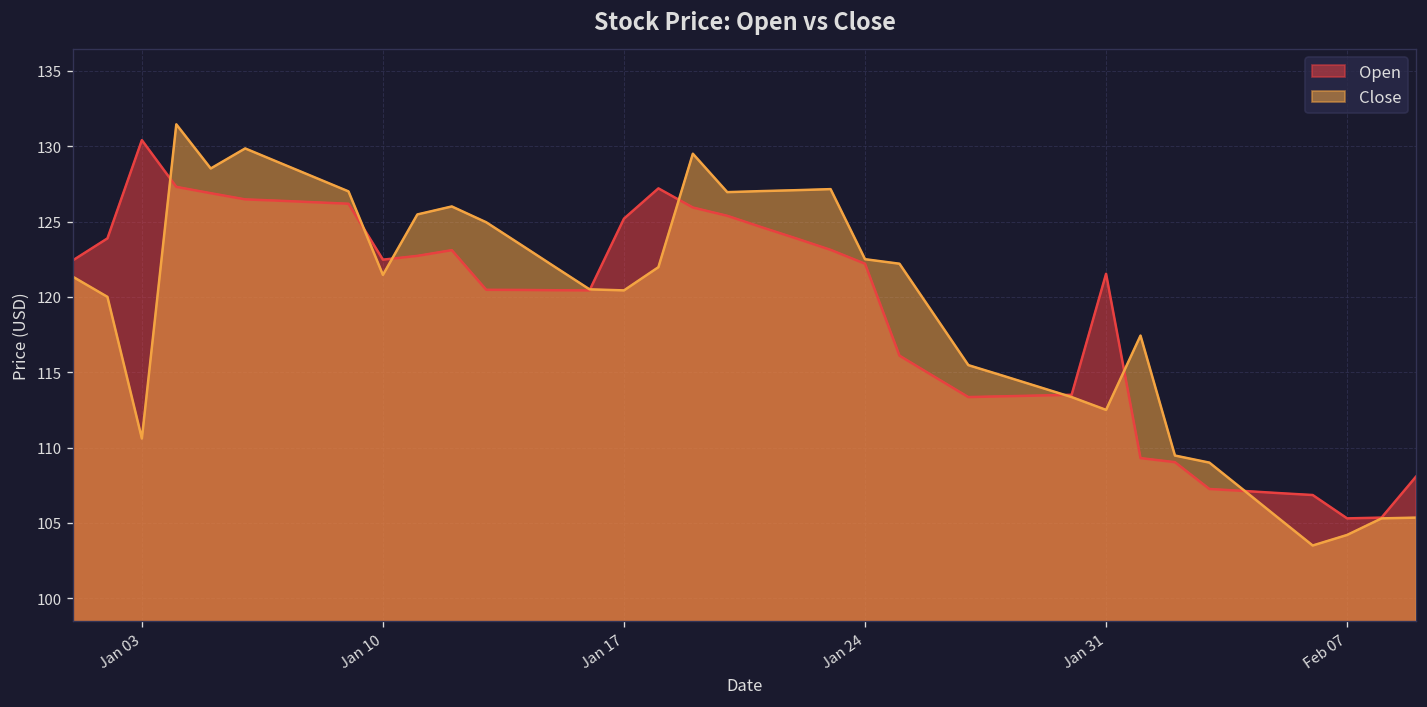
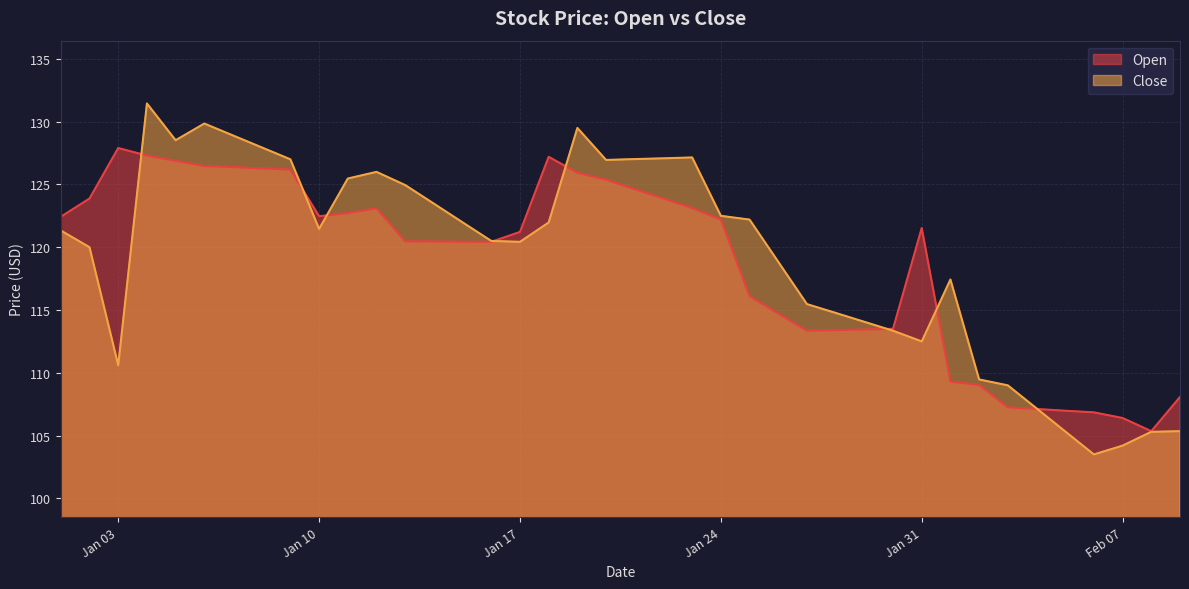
Open, Jan 03: 130.4 -> 127.9
Open, Jan 17: 125.2 -> 121.2
Open, Feb 07: 105.3 -> 106.4
